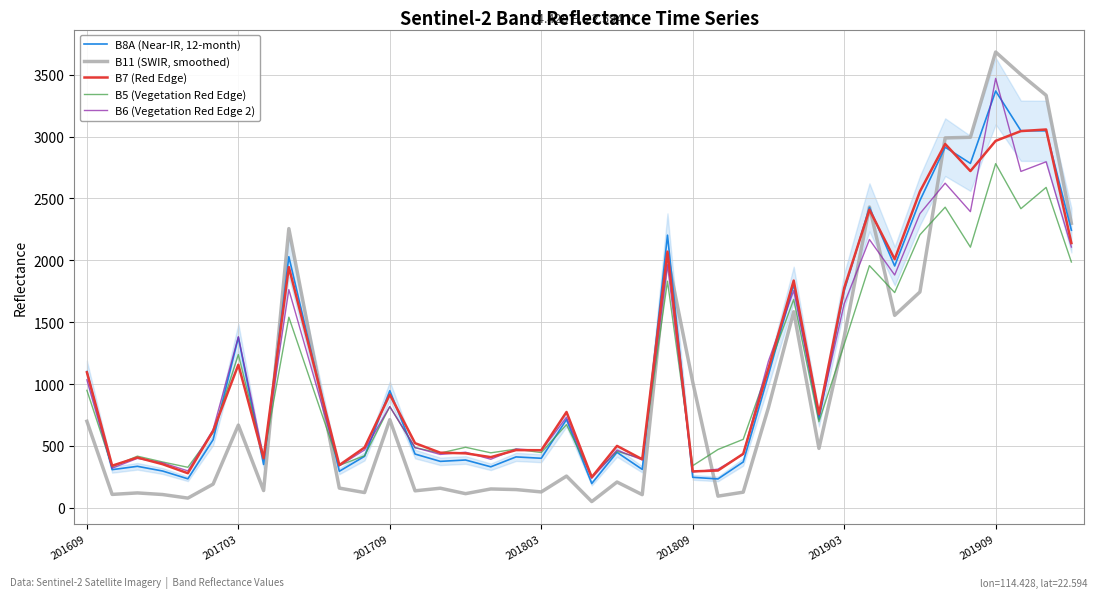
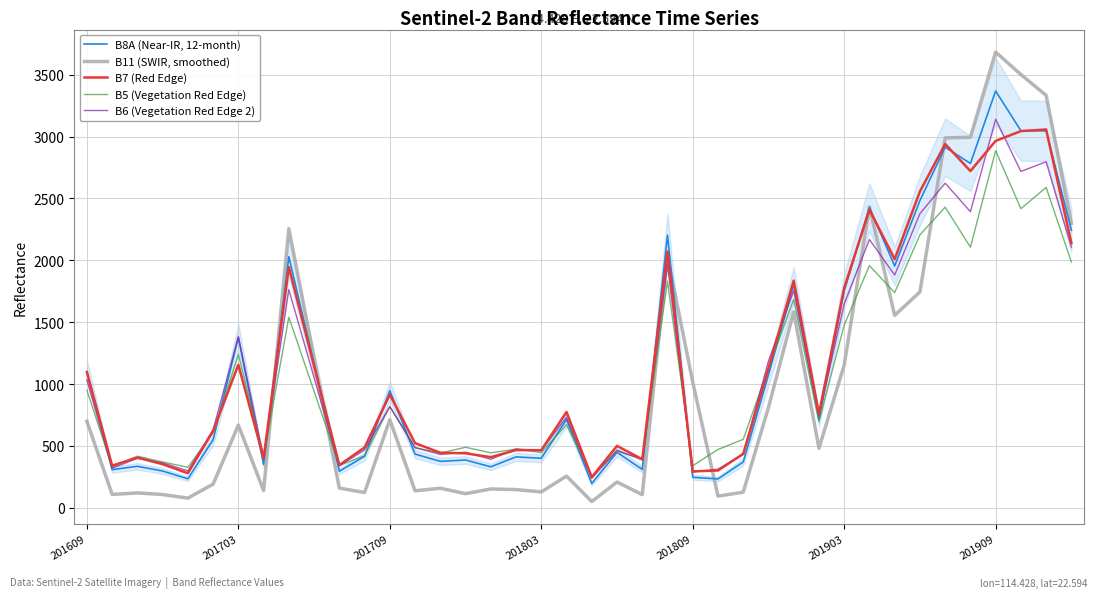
B11 (SWIR, smoothed), 201903: 1380 -> 1150
B5 (Vegetation Red Edge), 201903: 1320 -> 1480
B5 (Vegetation Red Edge), 201909: 2780 -> 2890
B6 (Vegetation Red Edge 2), 201909: 3470 -> 3140
